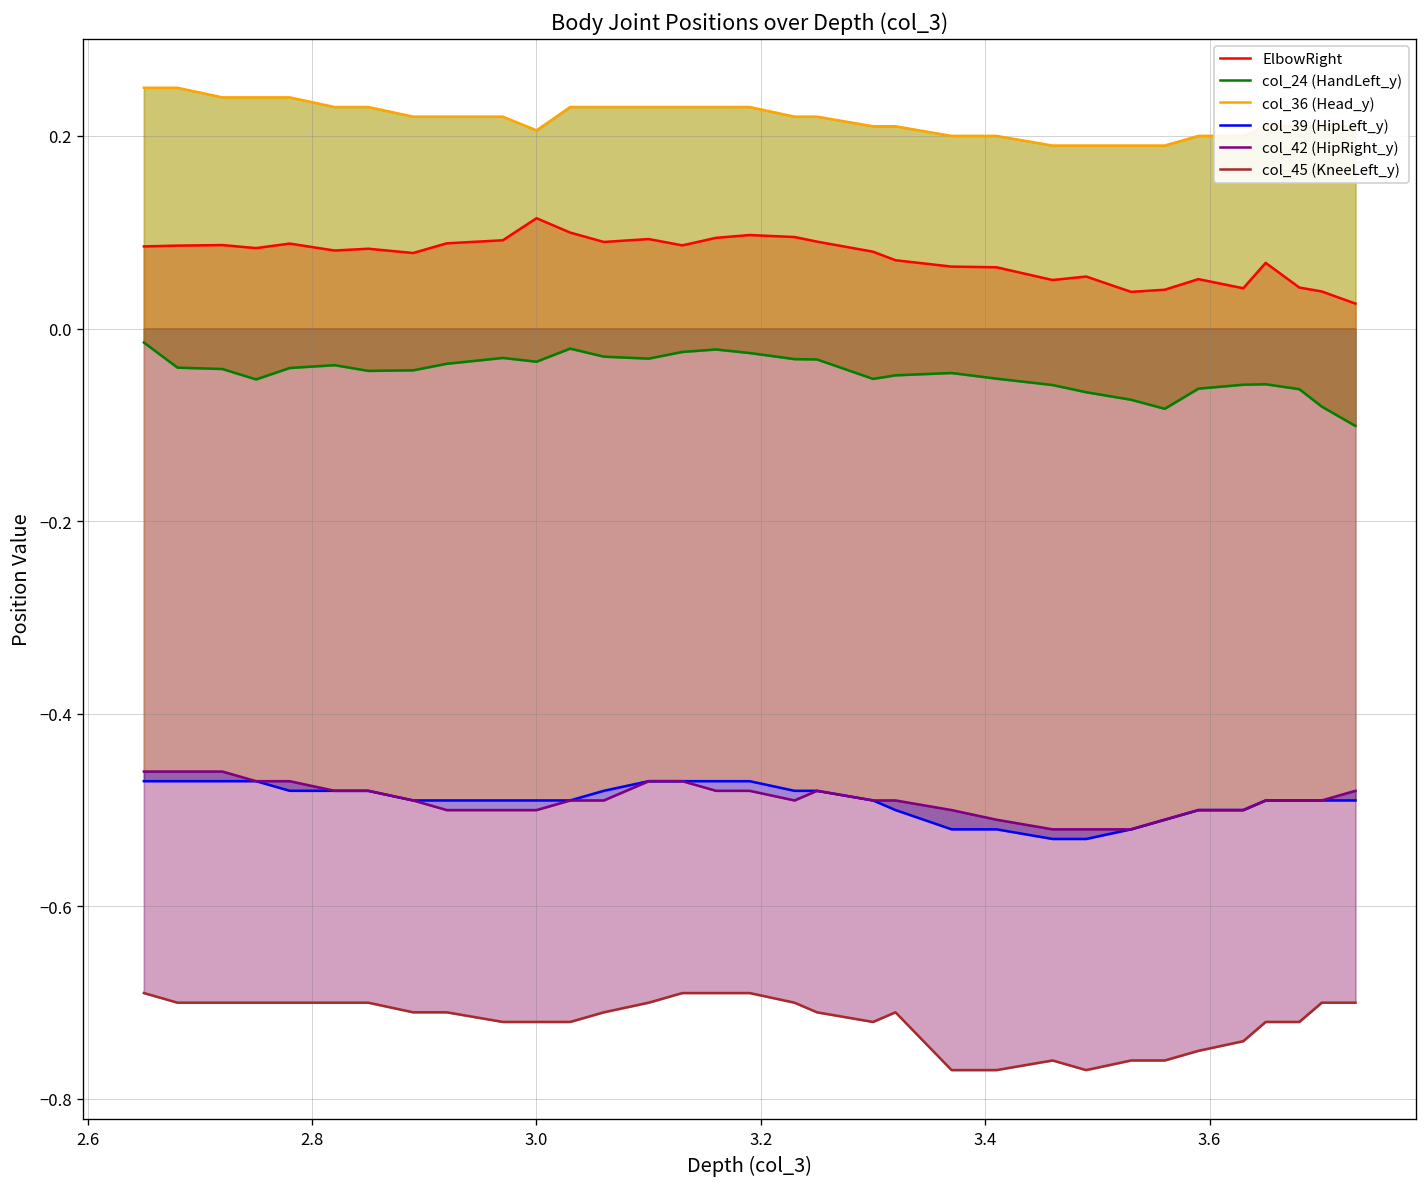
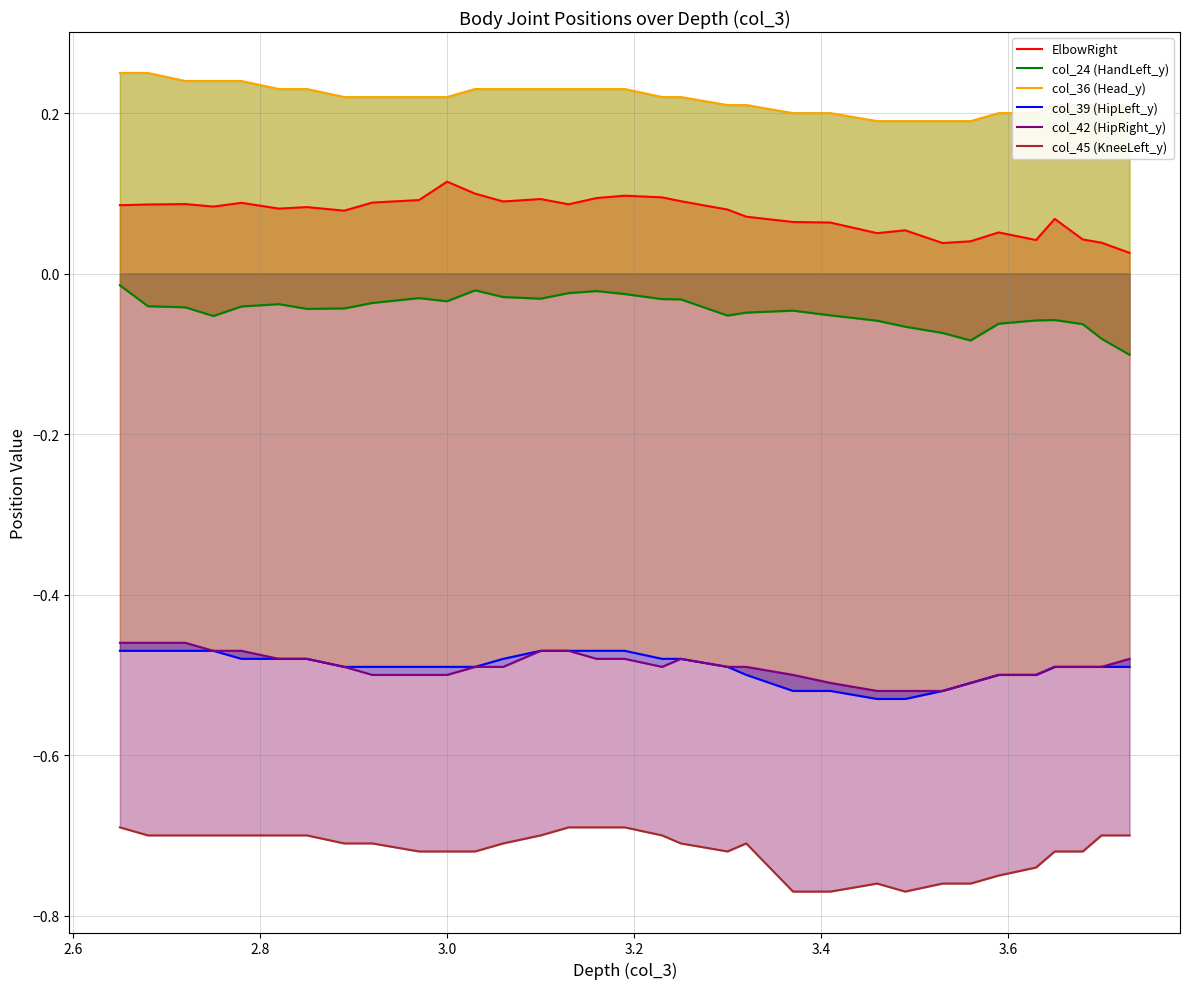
col_36 (Head_y), 3.0: 0.21 -> 0.22
